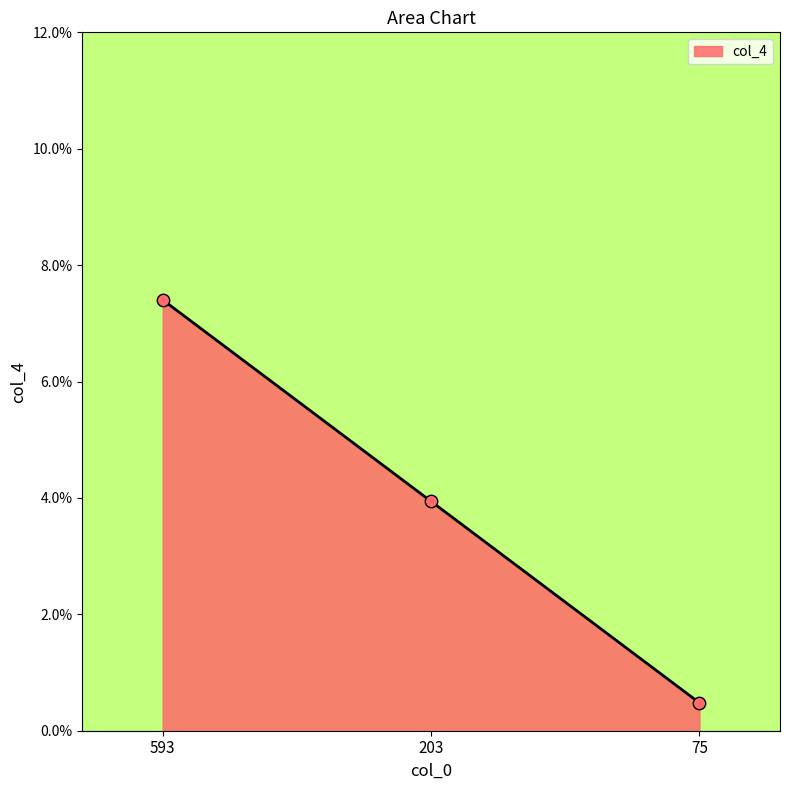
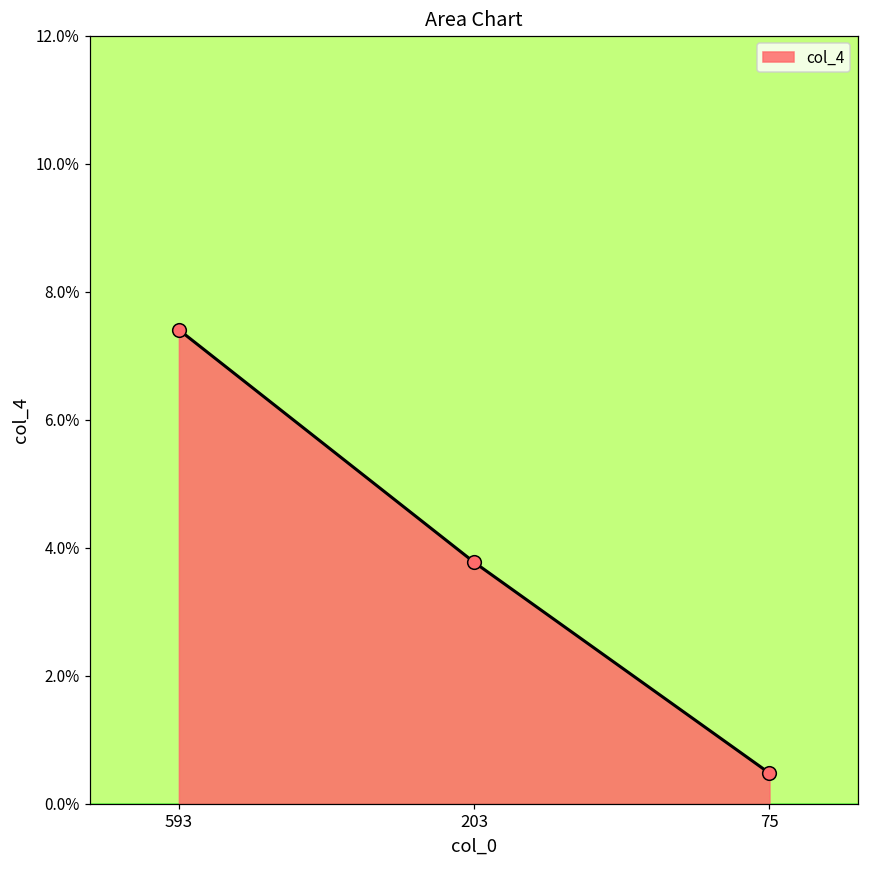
203: 3.9% -> 3.8%
